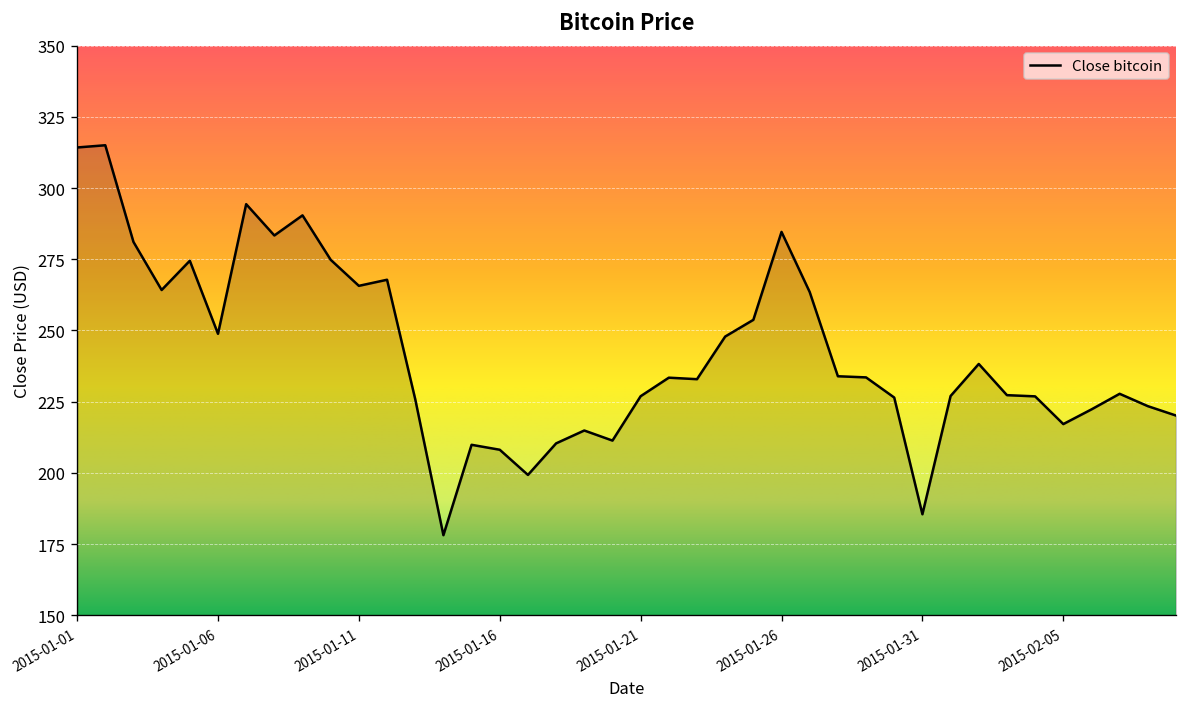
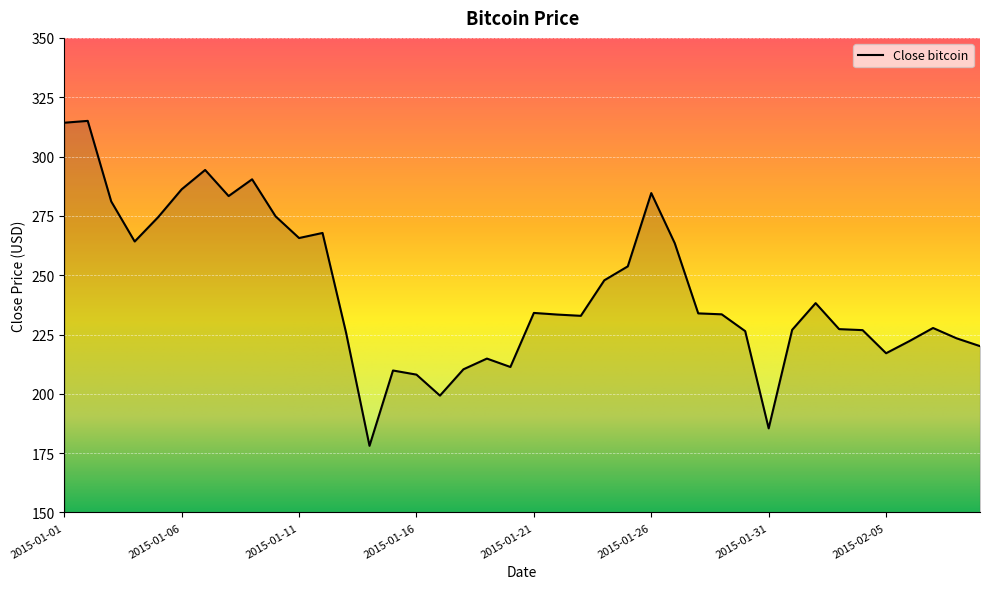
2015-01-06: 249 -> 286
2015-01-21: 227 -> 234
